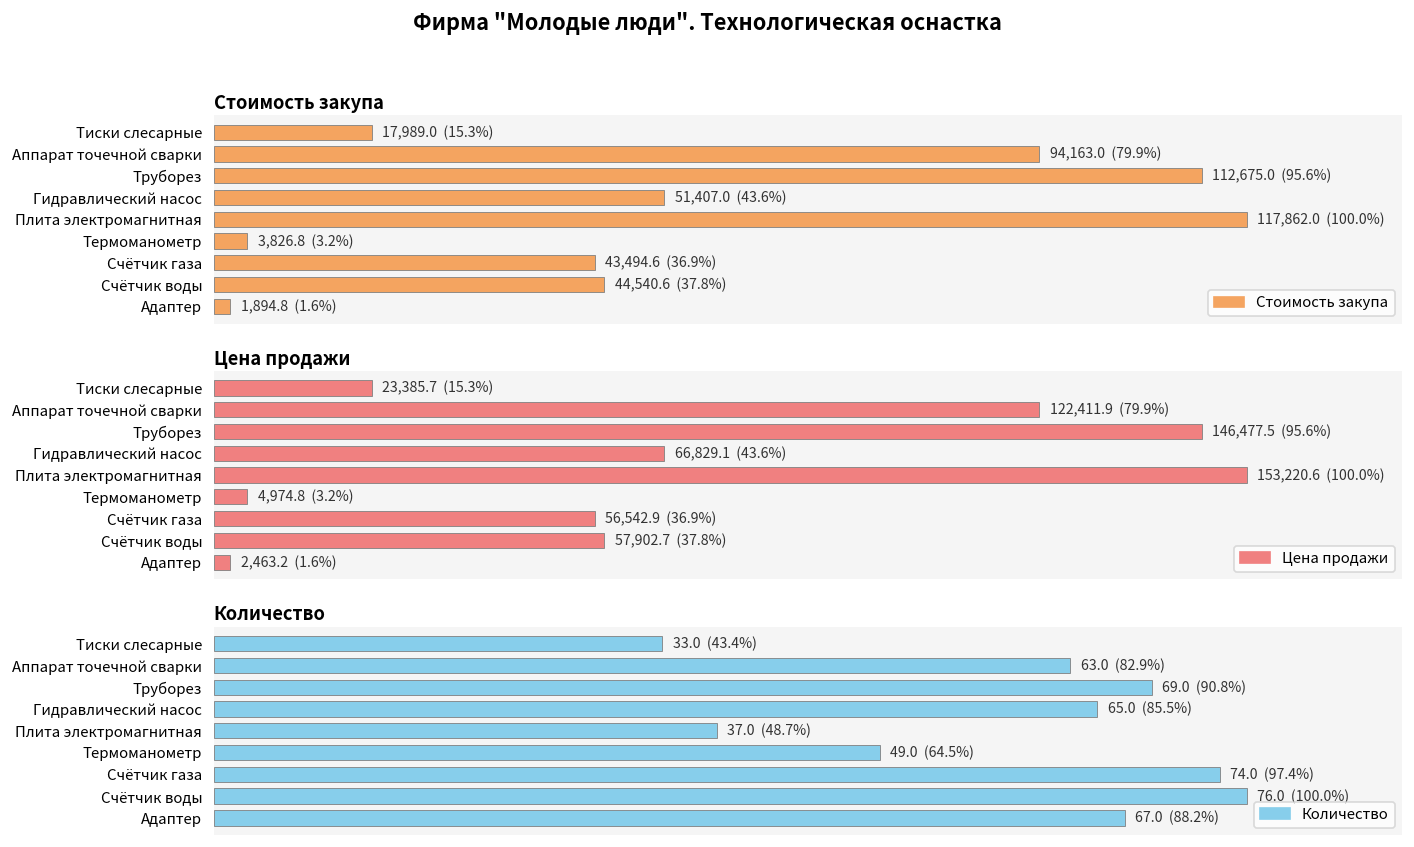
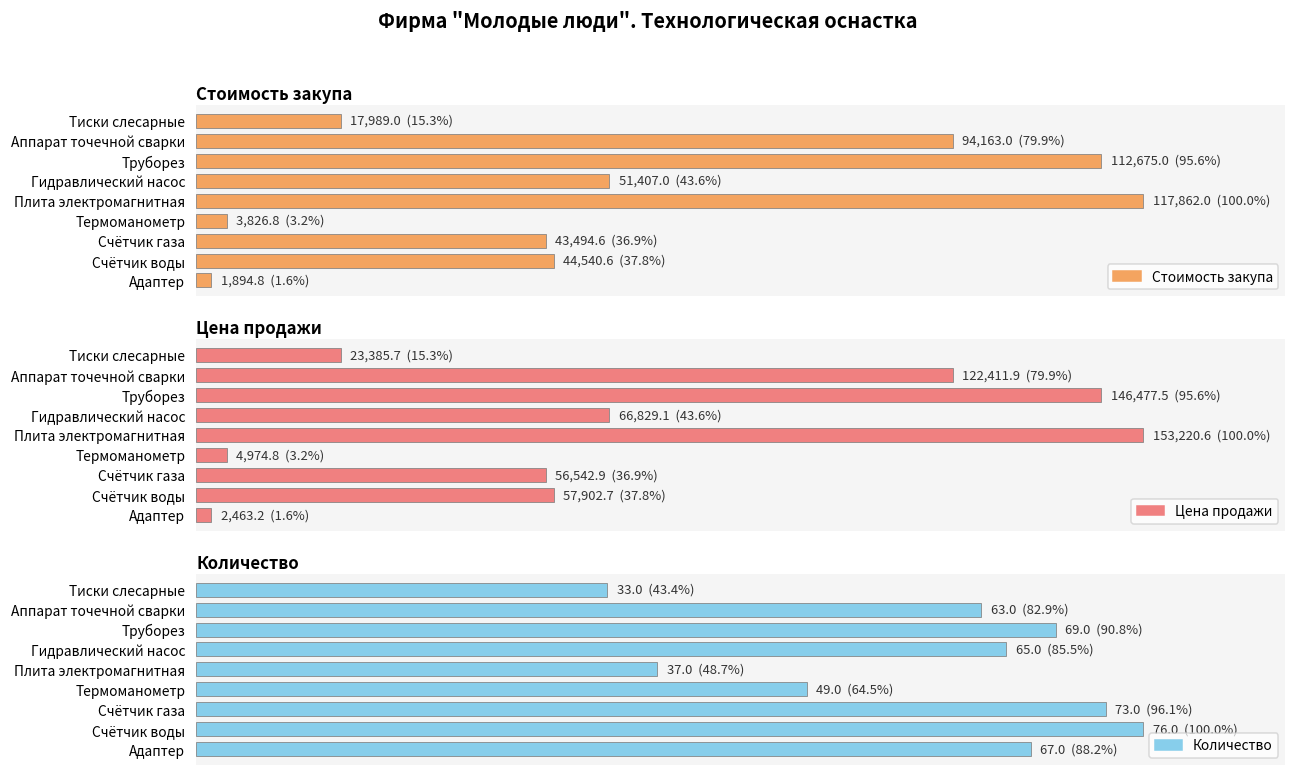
Количество, Счётчик газа: 74.0 (97.4%) -> 73.0 (96.1%)
